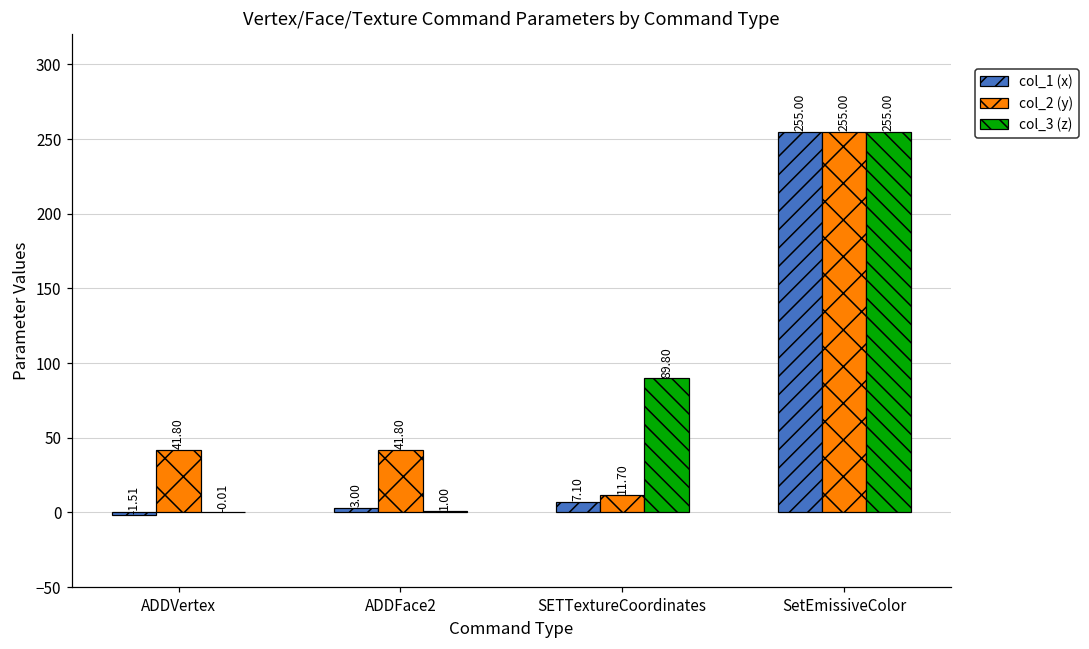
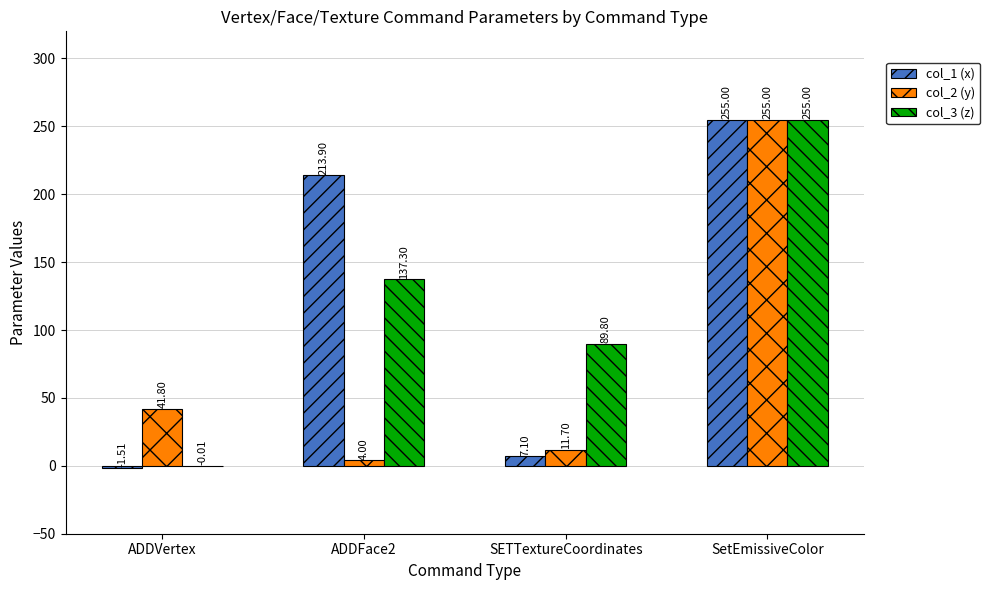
col_1 (x), ADDFace2: 3.00 -> 213.90
col_2 (y), ADDFace2: 41.80 -> 4.00
col_3 (z), ADDFace2: 1.00 -> 137.30
